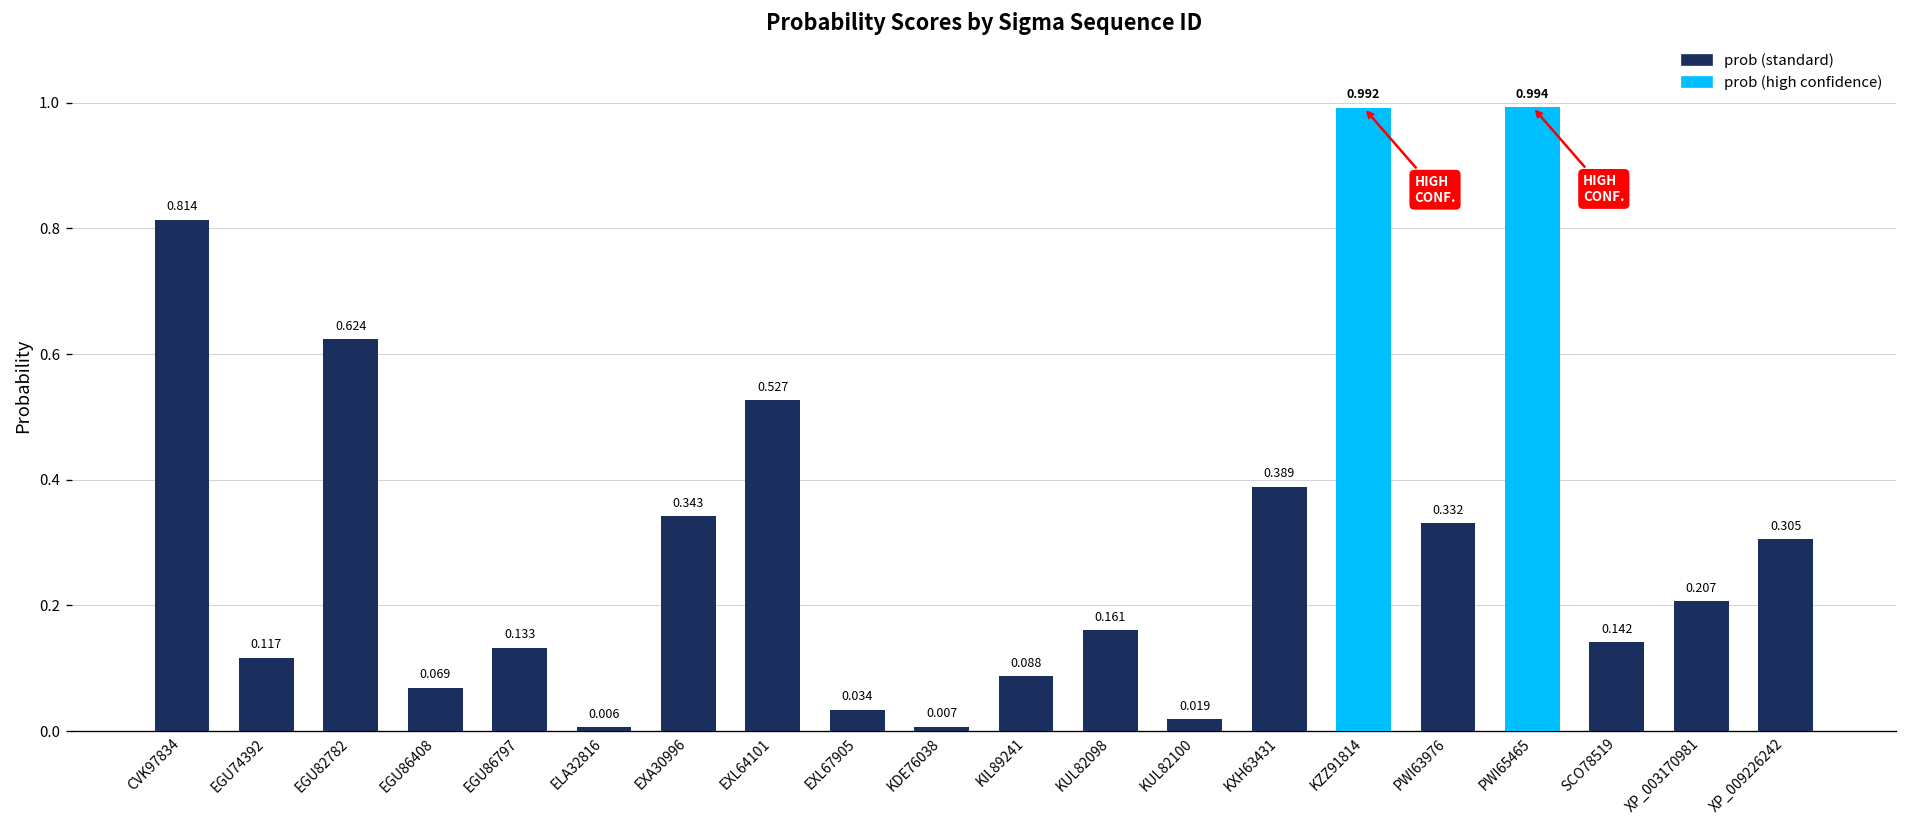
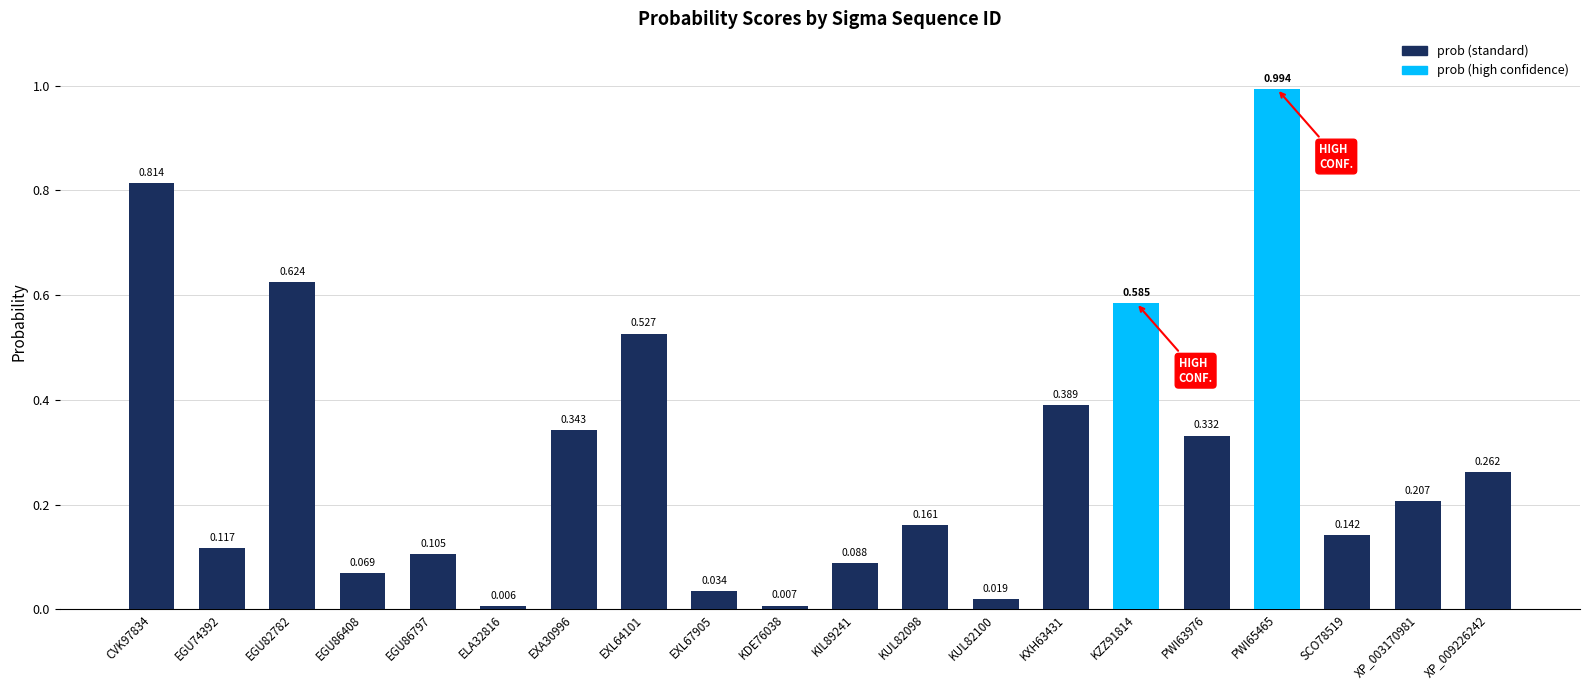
EGU86797: 0.133 -> 0.105
KZZ91814: 0.992 -> 0.585
XP_009226242: 0.305 -> 0.262
